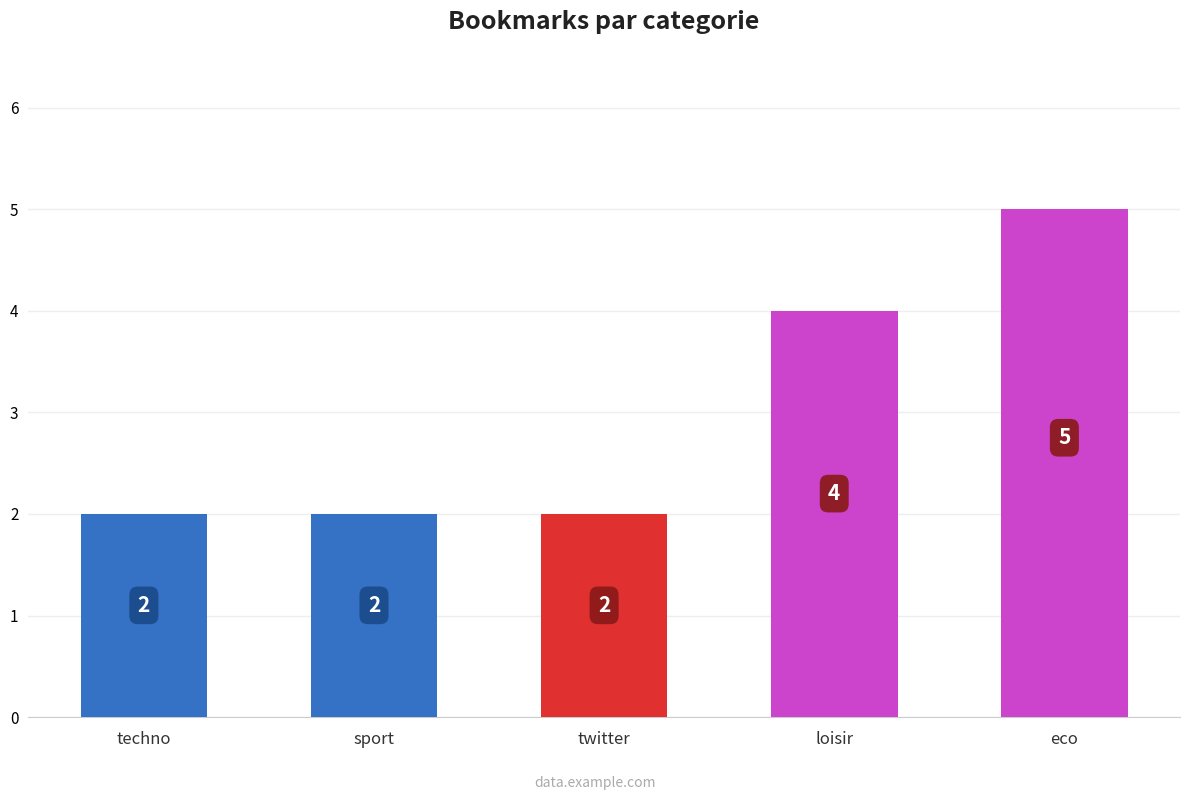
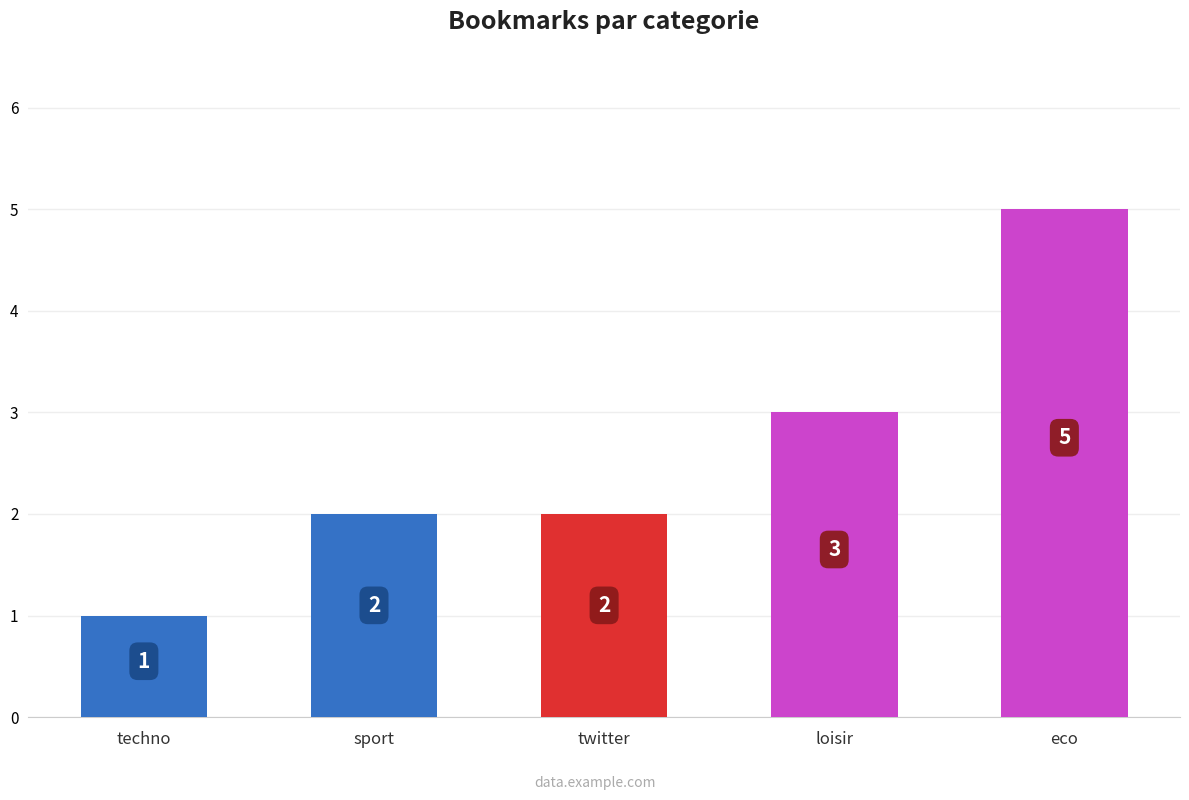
techno: 2 -> 1
loisir: 4 -> 3
